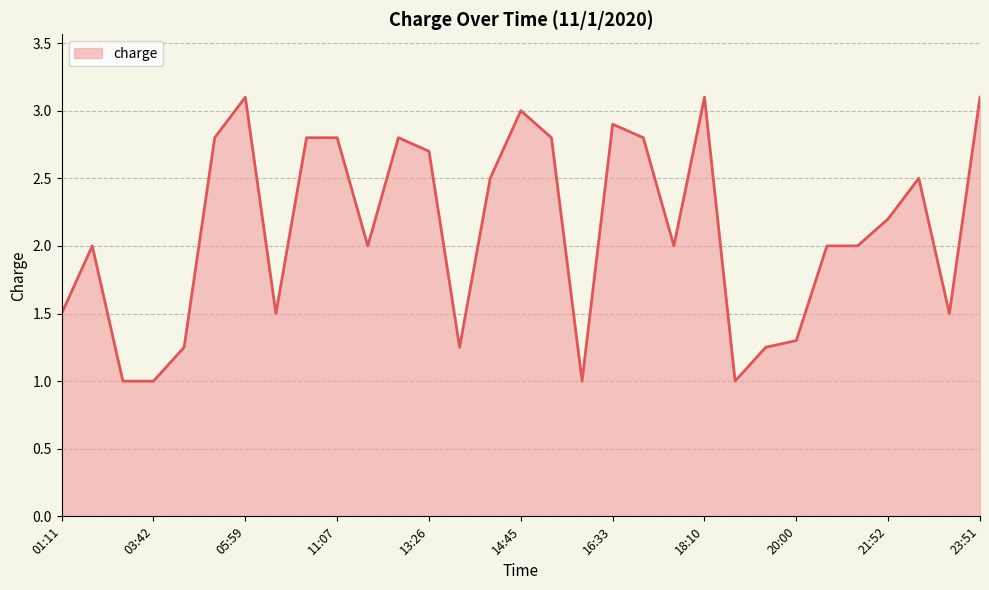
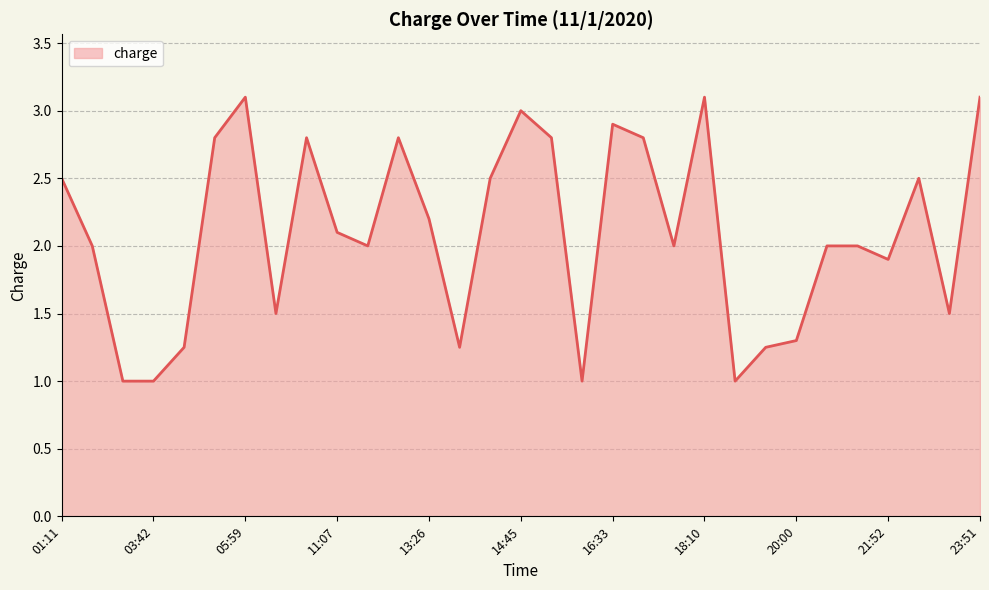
01:11: 1.5 -> 2.5
11:07: 2.8 -> 2.1
13:26: 2.7 -> 2.2
21:52: 2.2 -> 1.9
